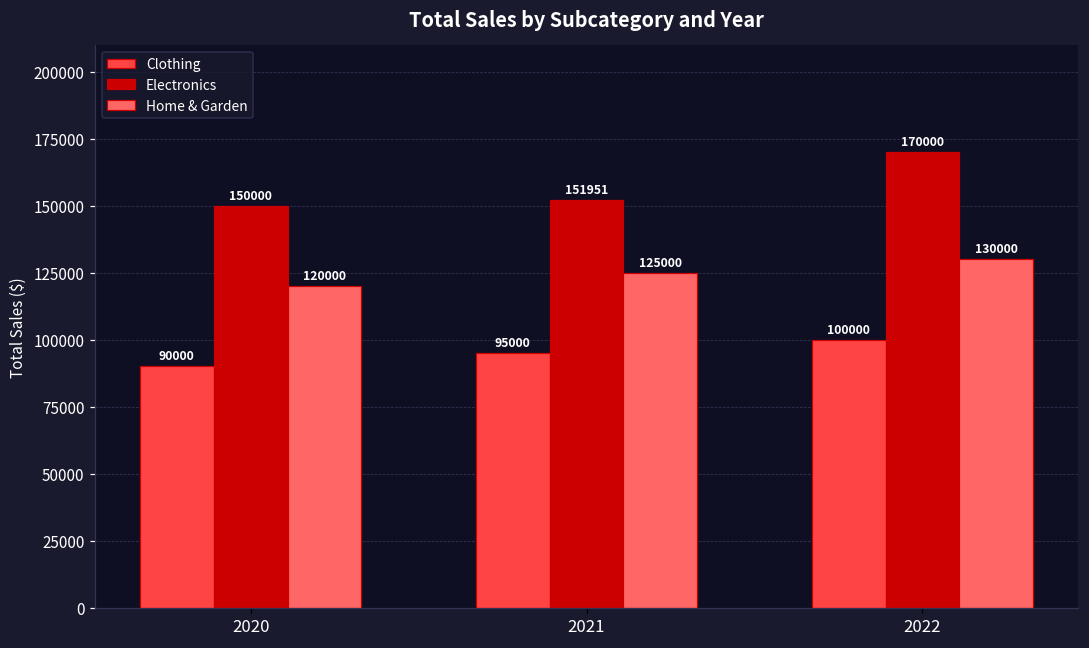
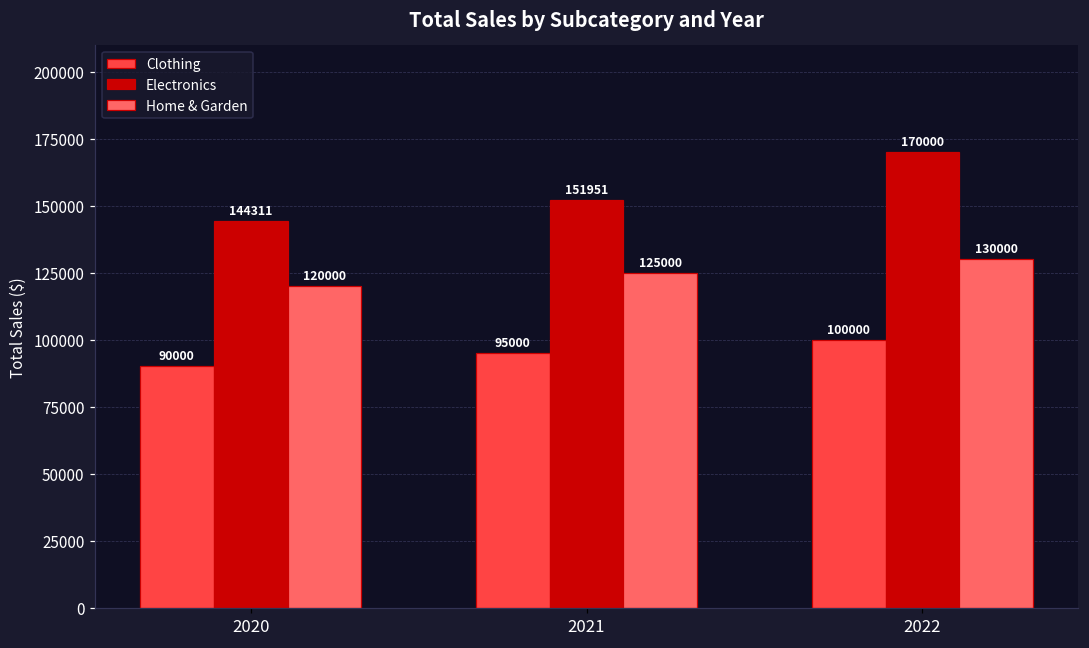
Electronics, 2020: 150000 -> 144311
